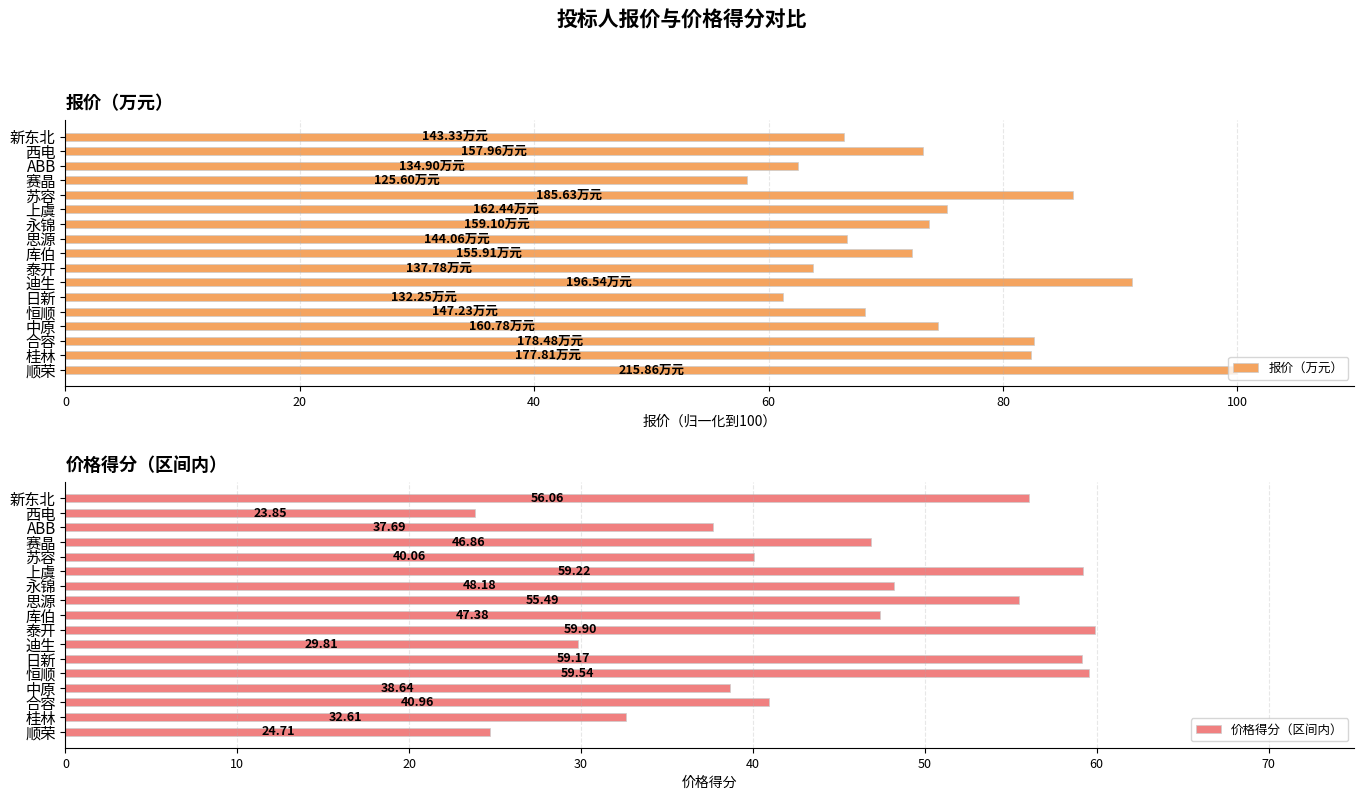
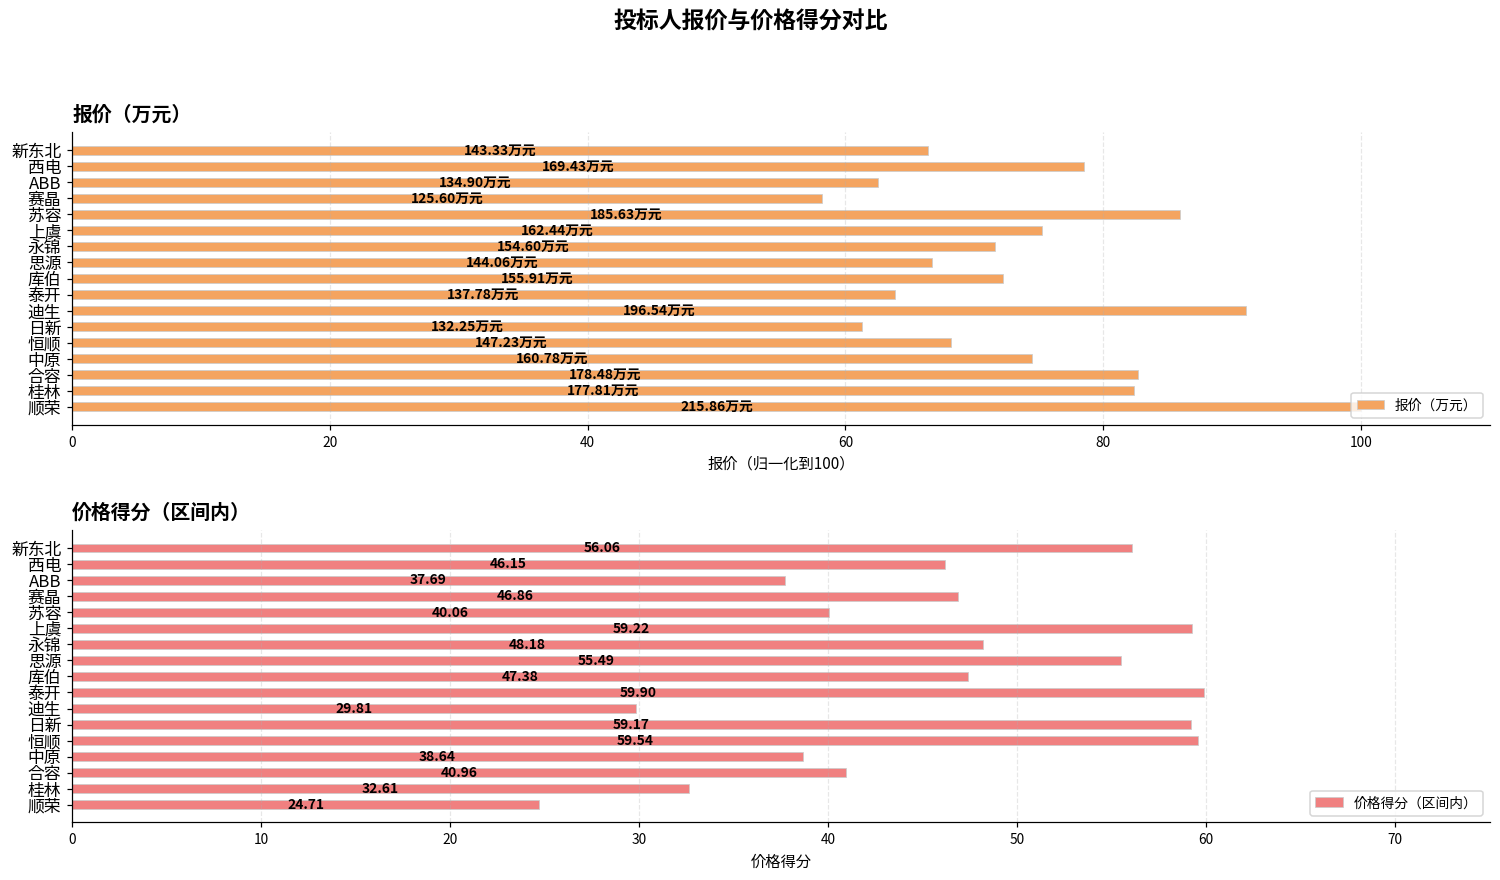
报价（万元）, 西电: 157.96 -> 169.43
报价（万元）, 永锦: 159.10 -> 154.60
价格得分（区间内）, 西电: 23.85 -> 46.15
